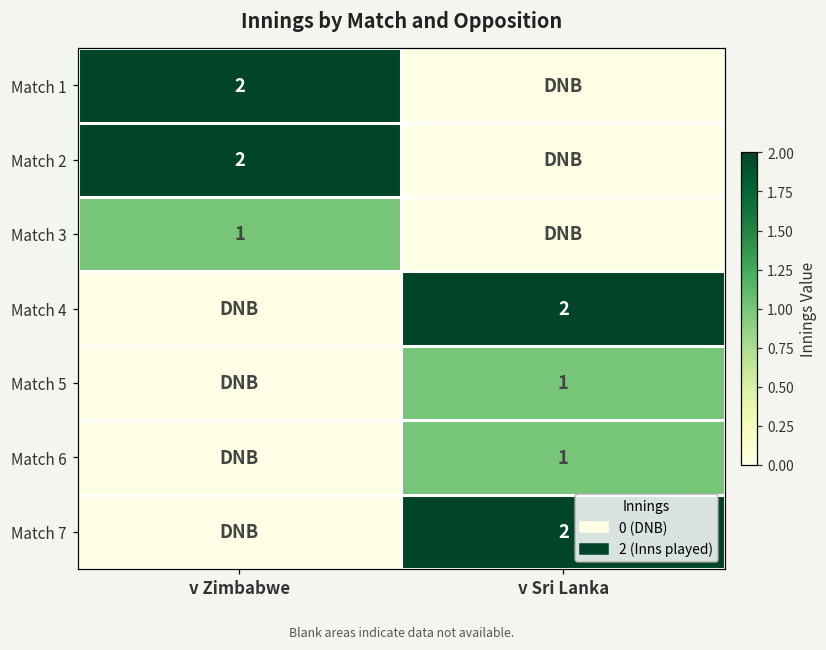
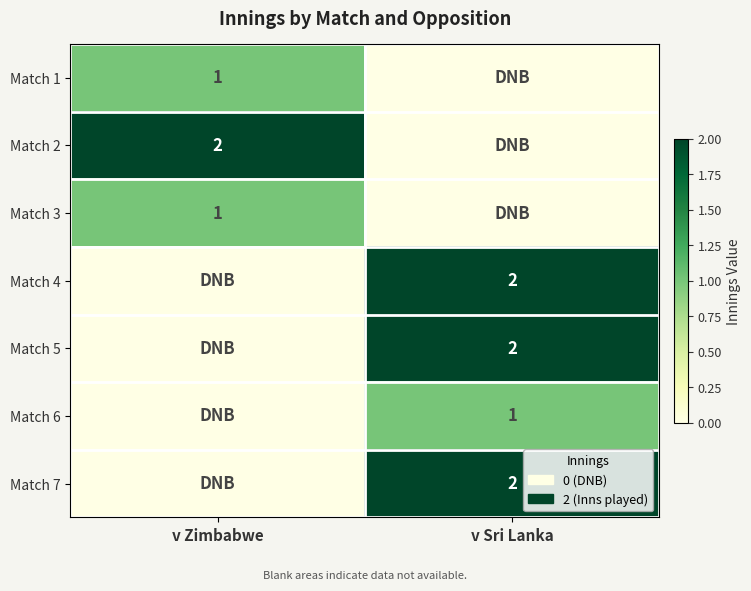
Match 1, v Zimbabwe: 2 -> 1
Match 5, v Sri Lanka: 1 -> 2
